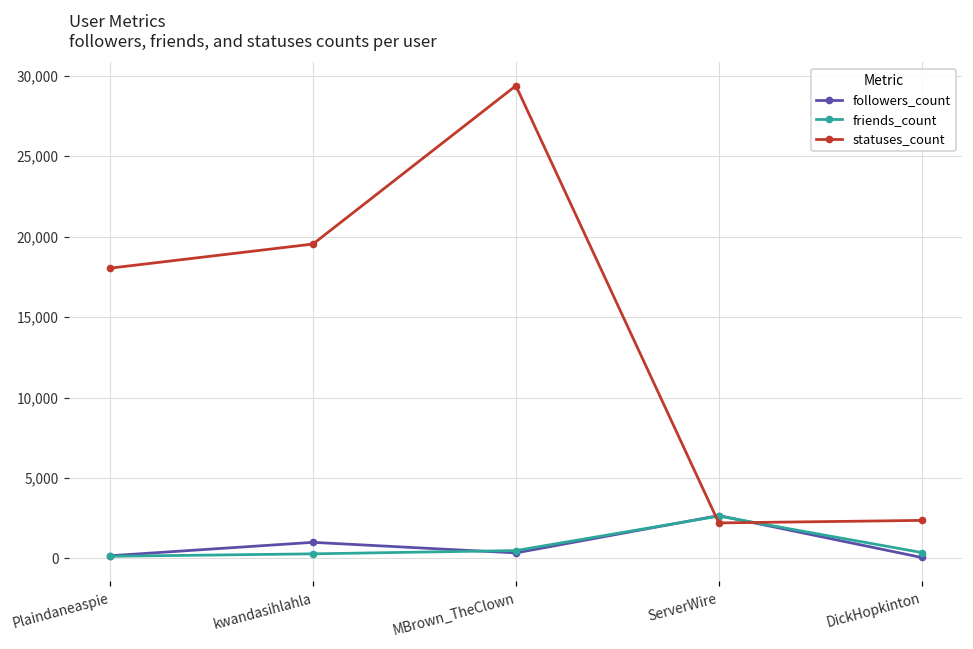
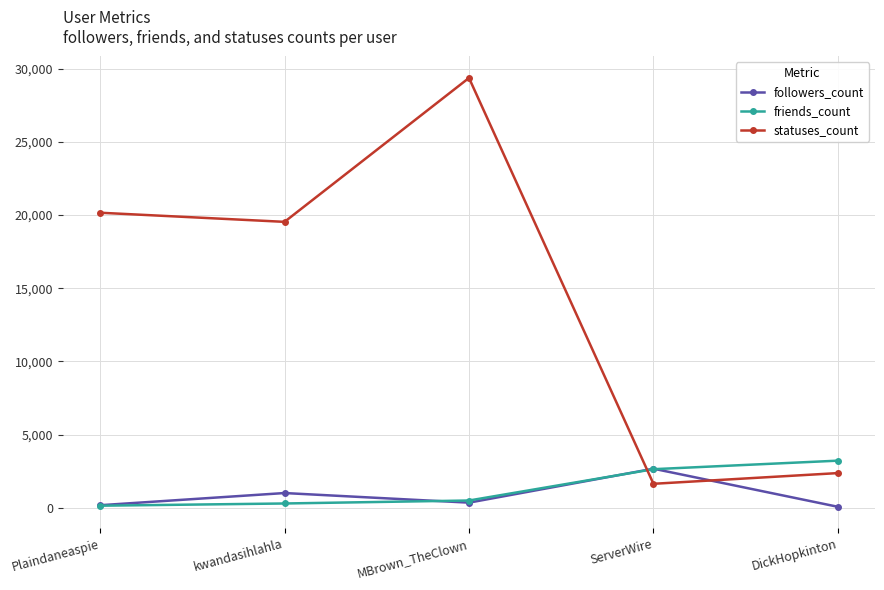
statuses_count, Plaindaneaspie: 18,000 -> 20,200
statuses_count, ServerWire: 2,200 -> 1,600
friends_count, DickHopkinton: 400 -> 3,200
